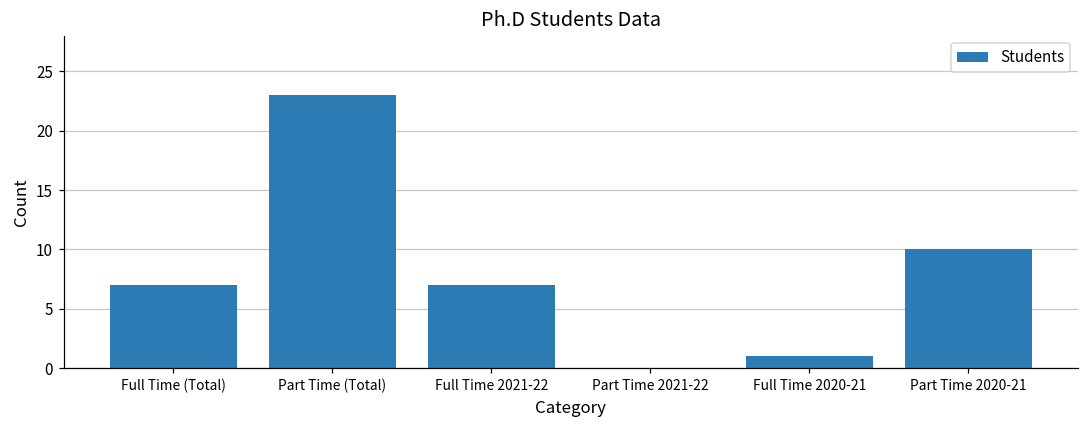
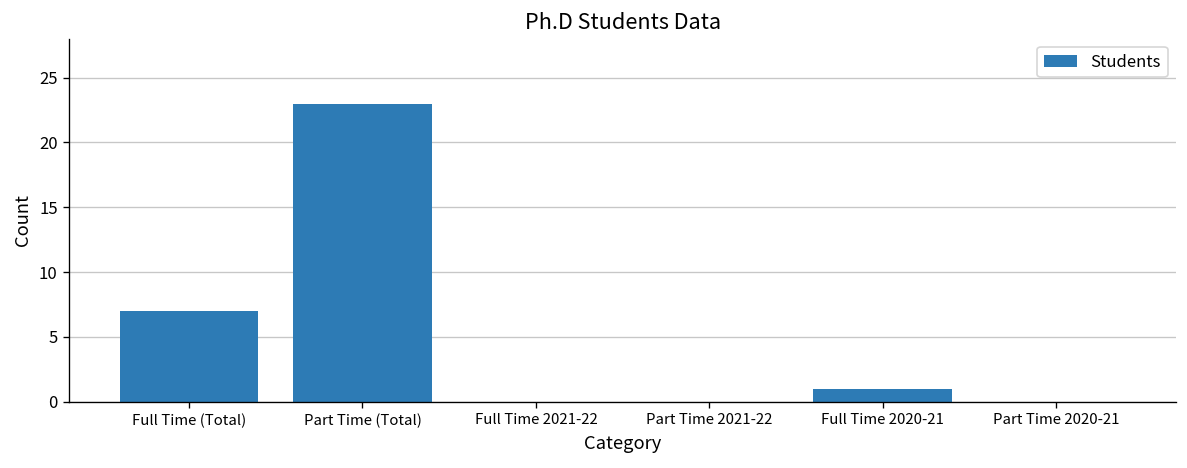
Full Time 2021-22: 7 -> 0
Part Time 2020-21: 10 -> 0
